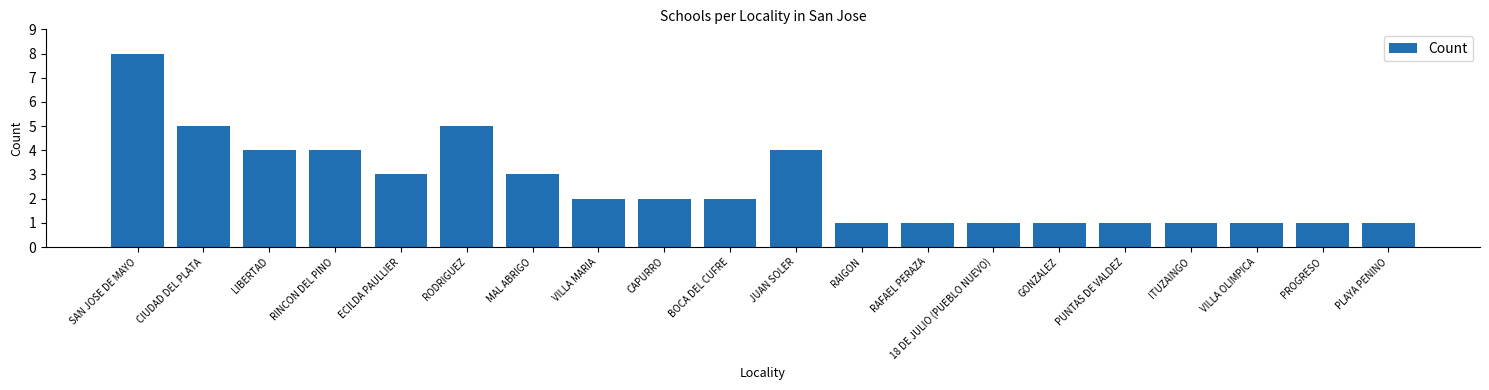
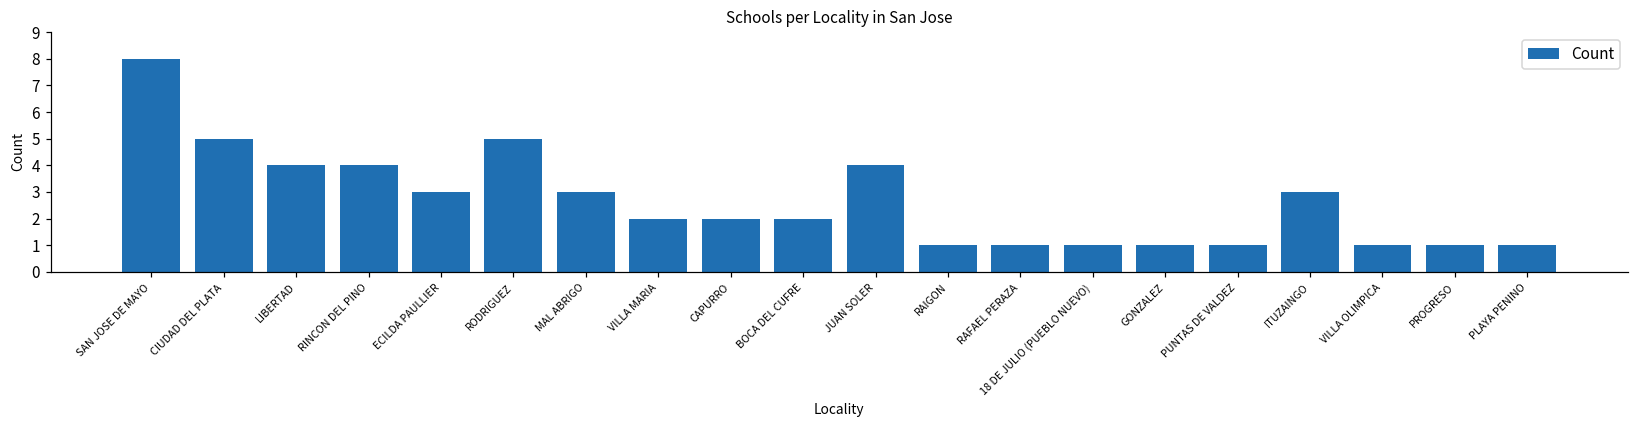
ITUZAINGO: 1 -> 3
